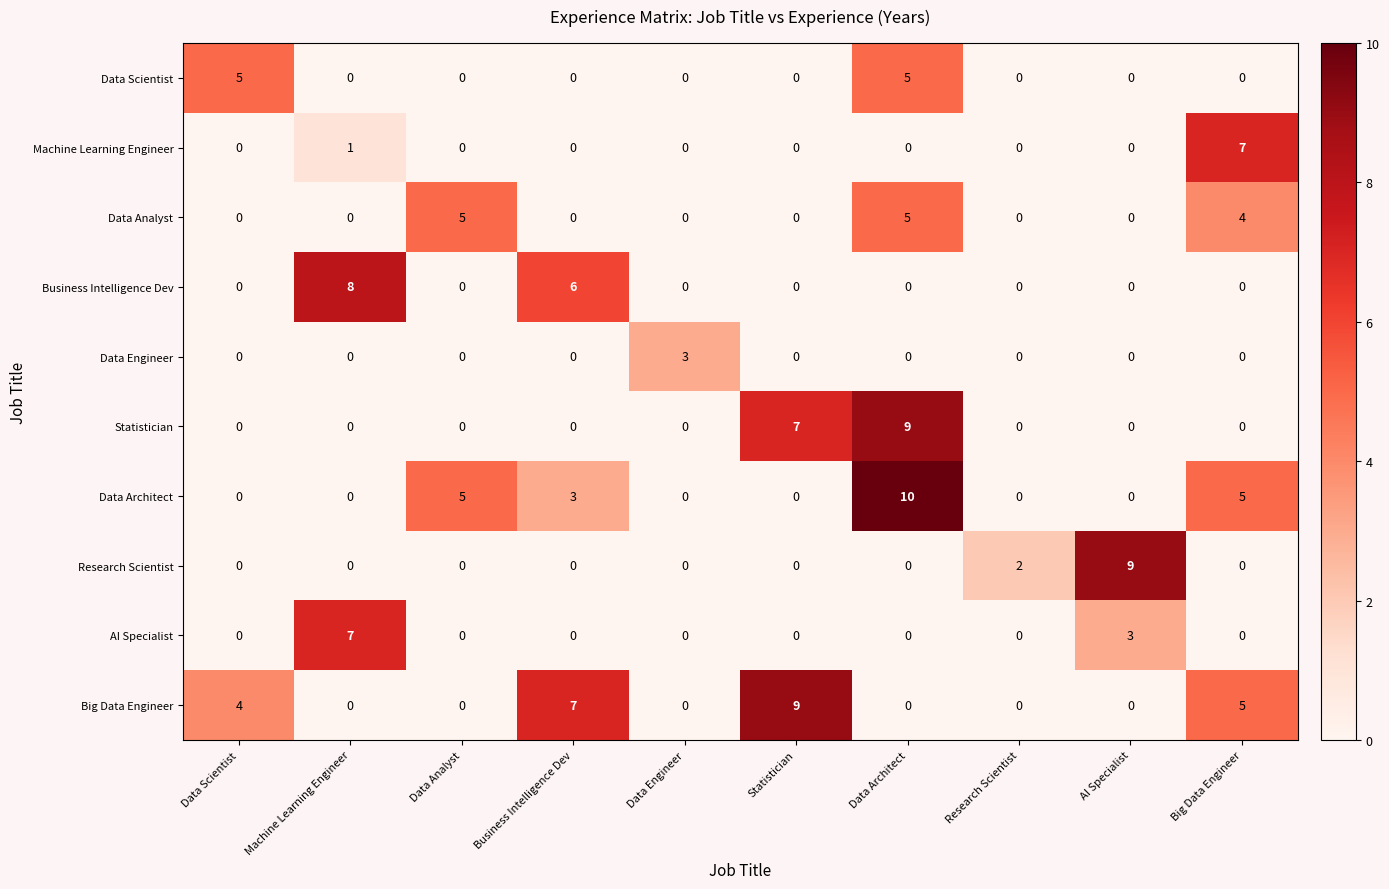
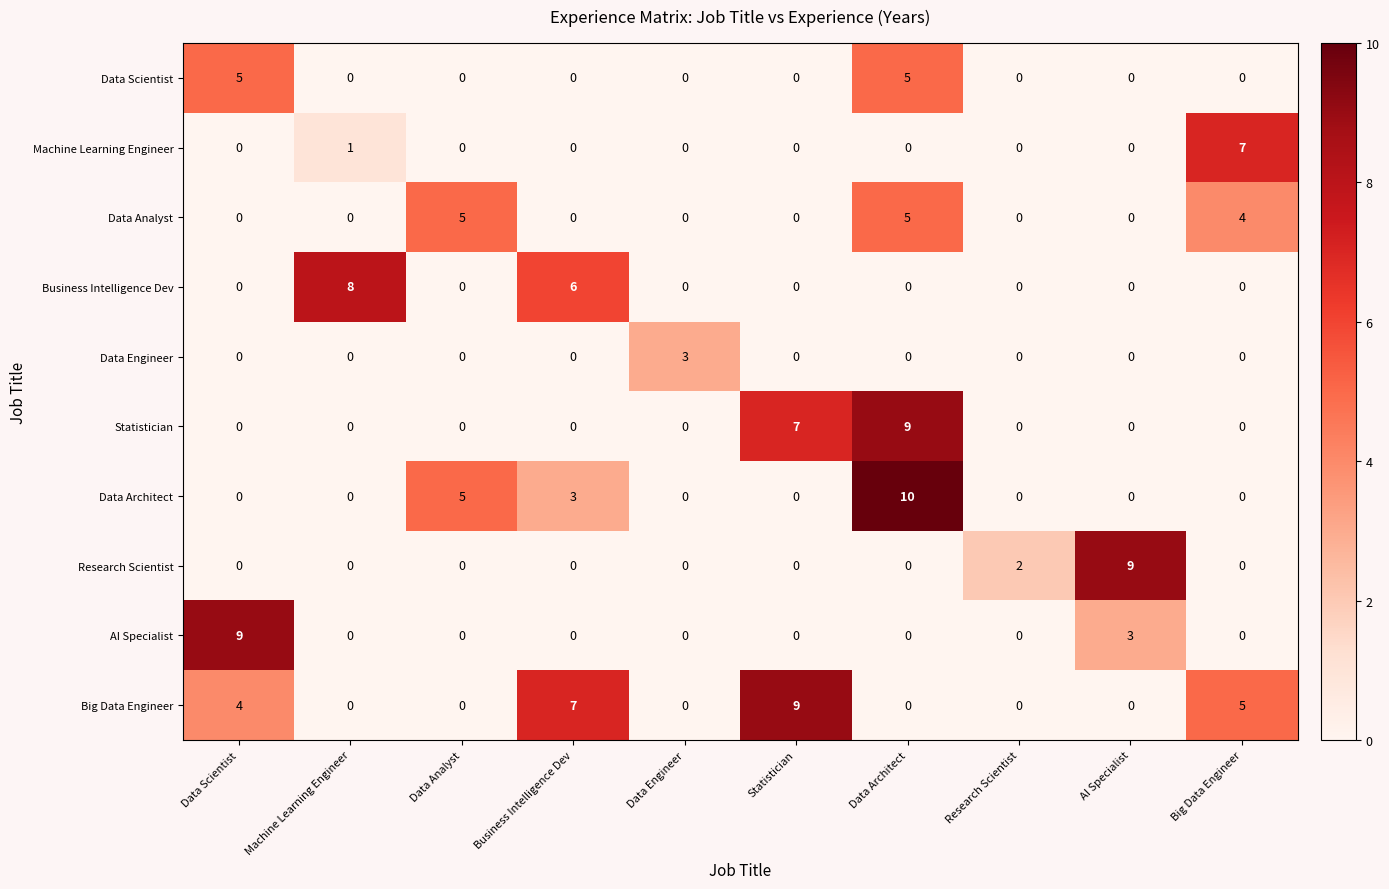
Data Architect, Big Data Engineer: 5 -> 0
AI Specialist, Data Scientist: 0 -> 9
AI Specialist, Machine Learning Engineer: 7 -> 0
